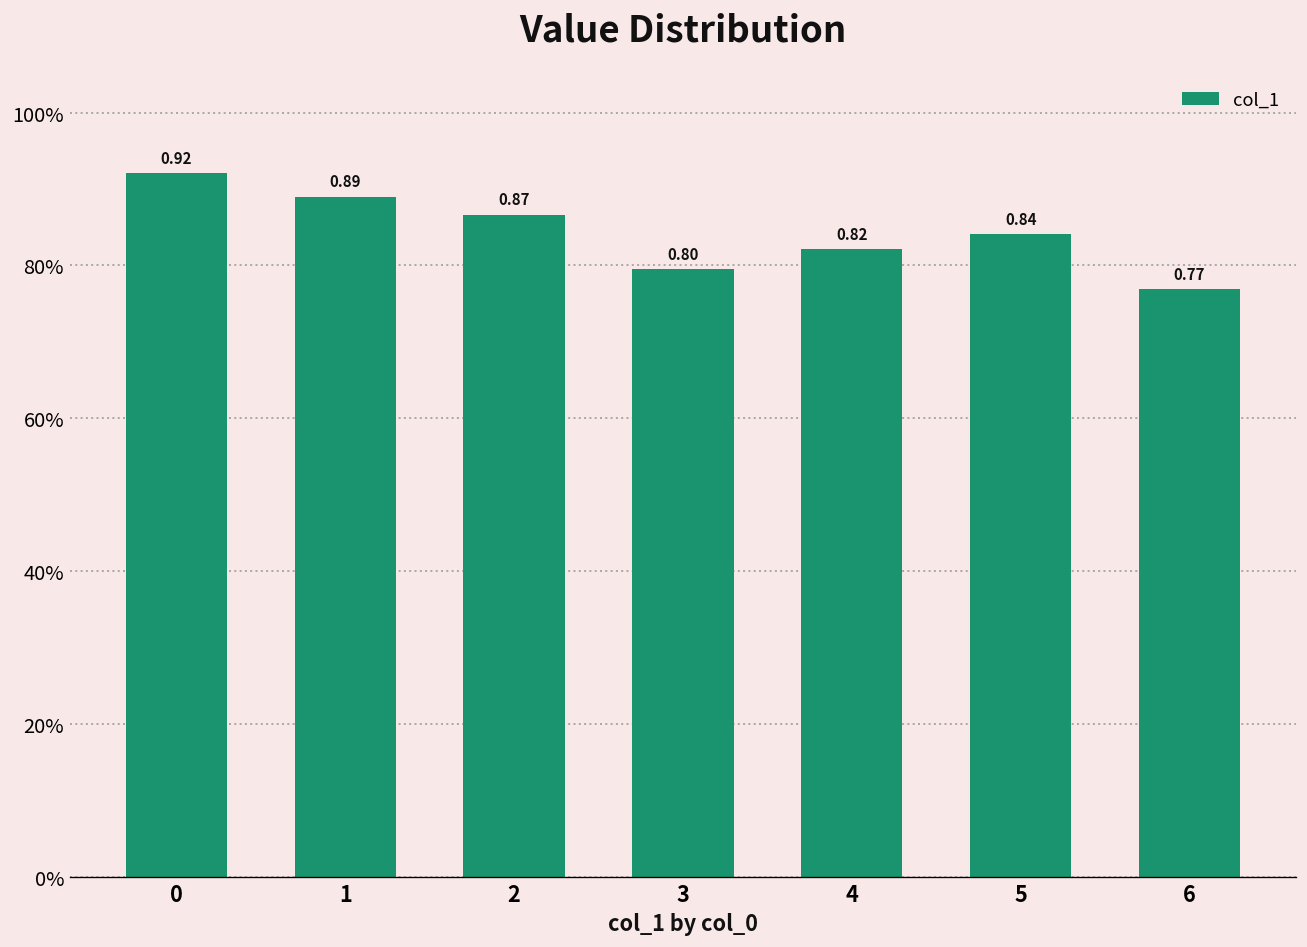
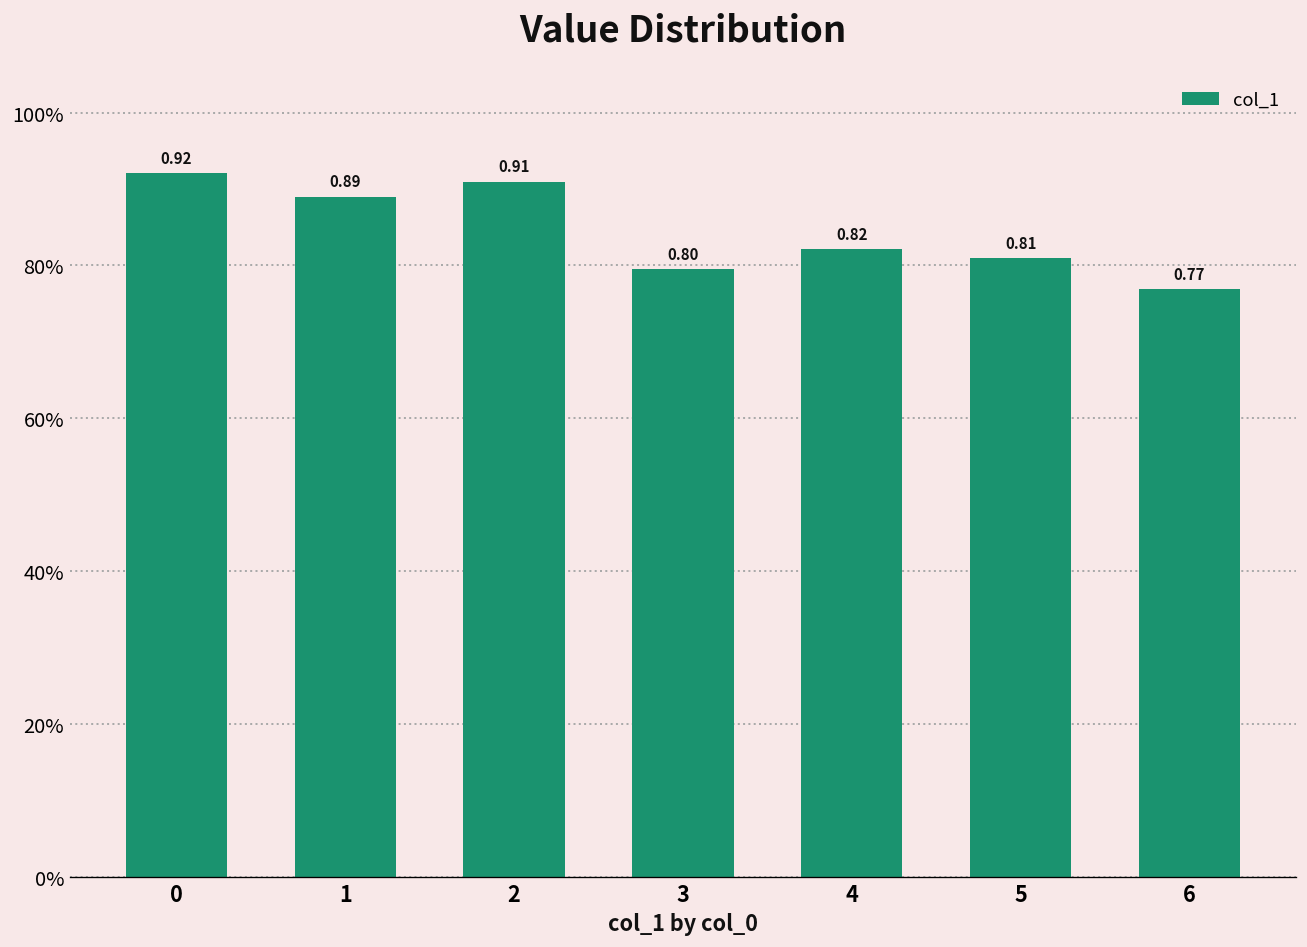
2: 0.87 -> 0.91
5: 0.84 -> 0.81
